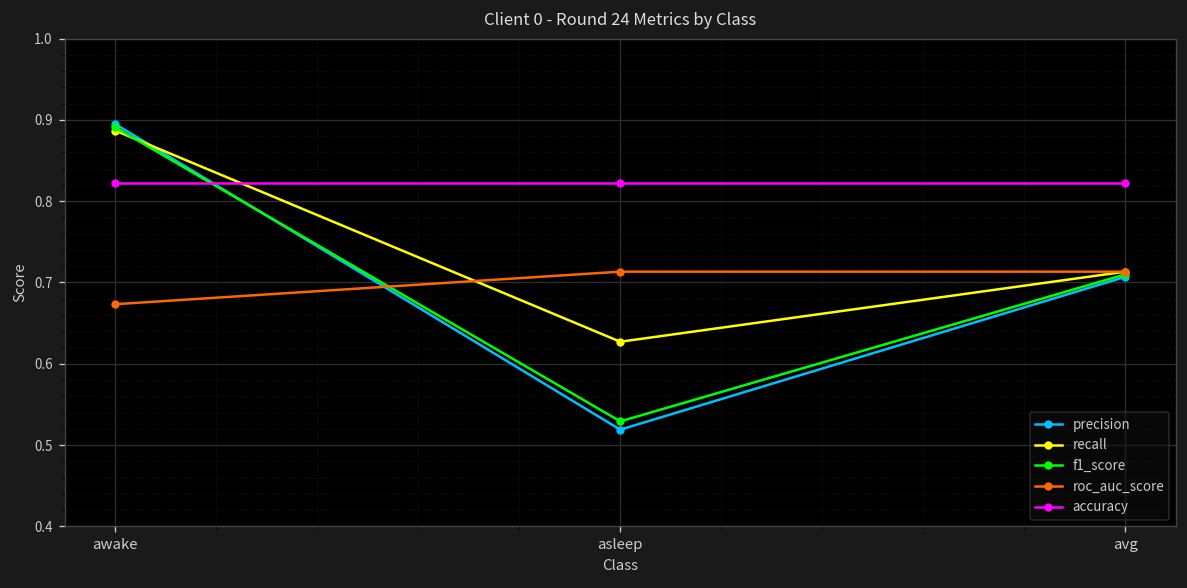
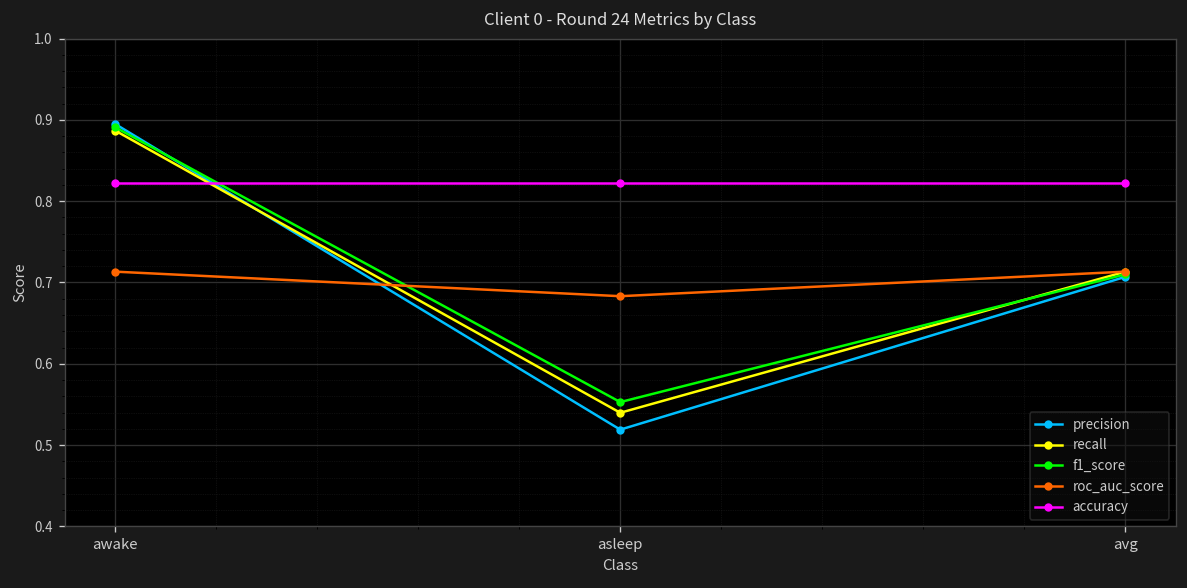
roc_auc_score, awake: 0.67 -> 0.71
recall, asleep: 0.63 -> 0.54
f1_score, asleep: 0.53 -> 0.55
roc_auc_score, asleep: 0.71 -> 0.68
